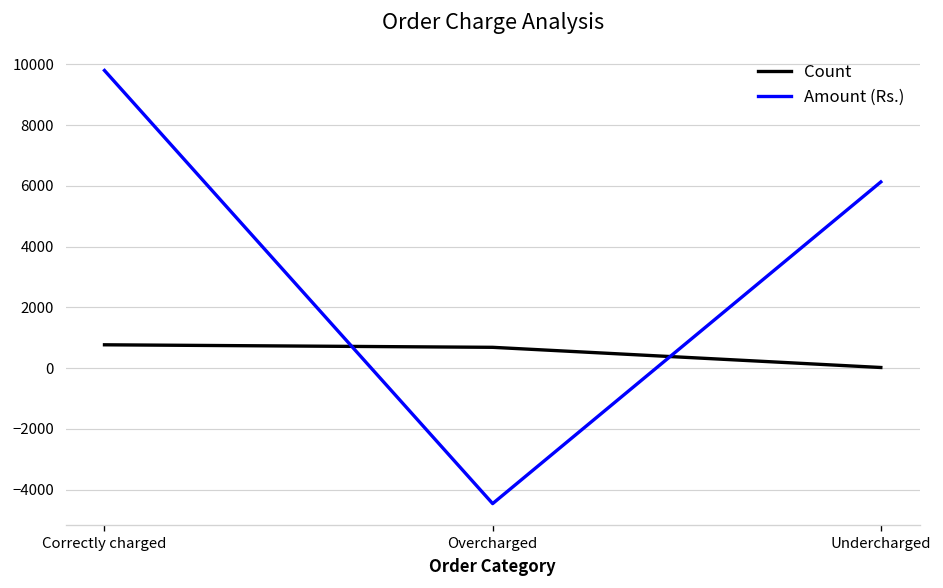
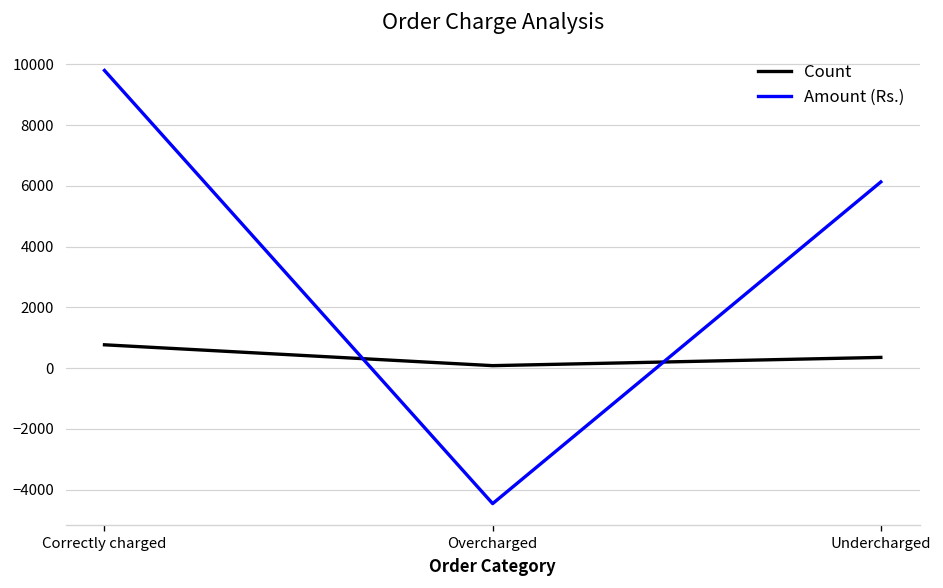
Count, Overcharged: 700 -> 100
Count, Undercharged: 0 -> 400
